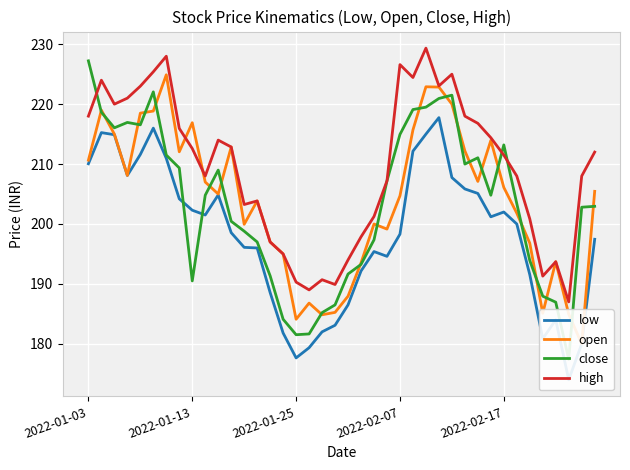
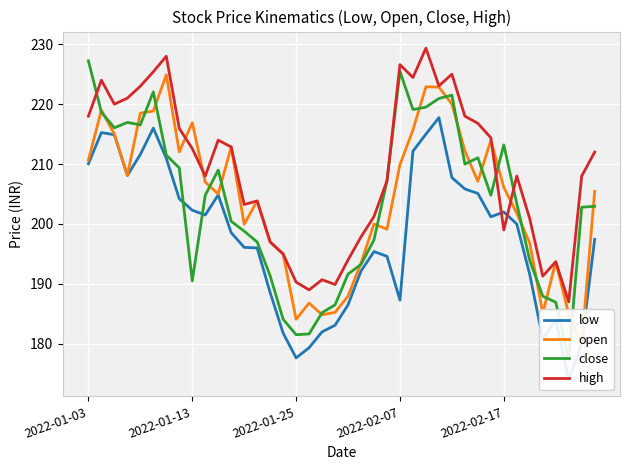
low, 2022-02-07: 198 -> 187
open, 2022-02-07: 205 -> 210
close, 2022-02-07: 215 -> 225
high, 2022-02-17: 212 -> 199
